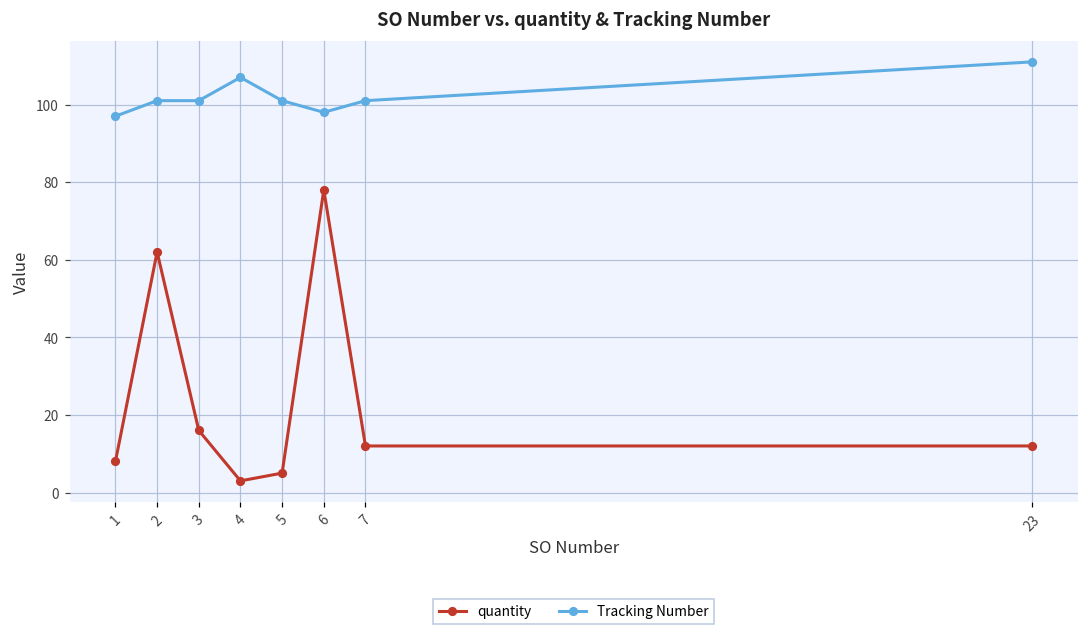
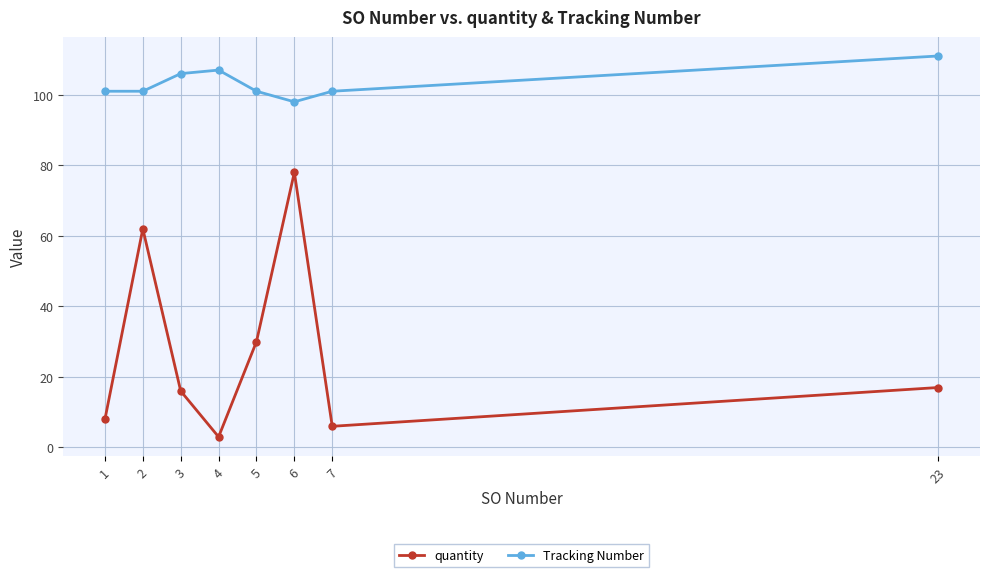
Tracking Number, 1: 97 -> 101
Tracking Number, 3: 101 -> 106
quantity, 5: 5 -> 30
quantity, 7: 12 -> 6
quantity, 23: 12 -> 17
